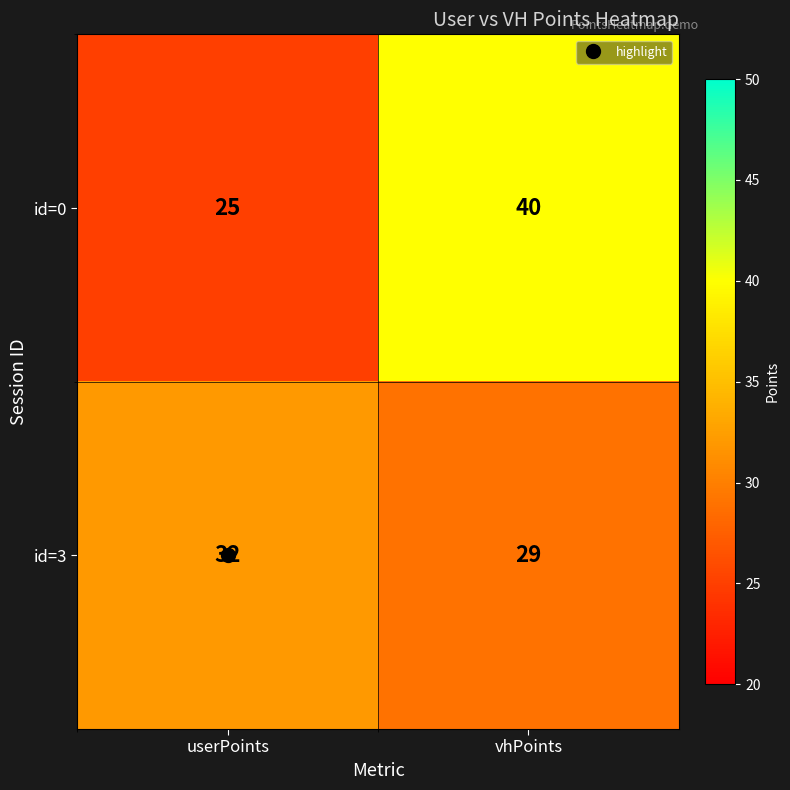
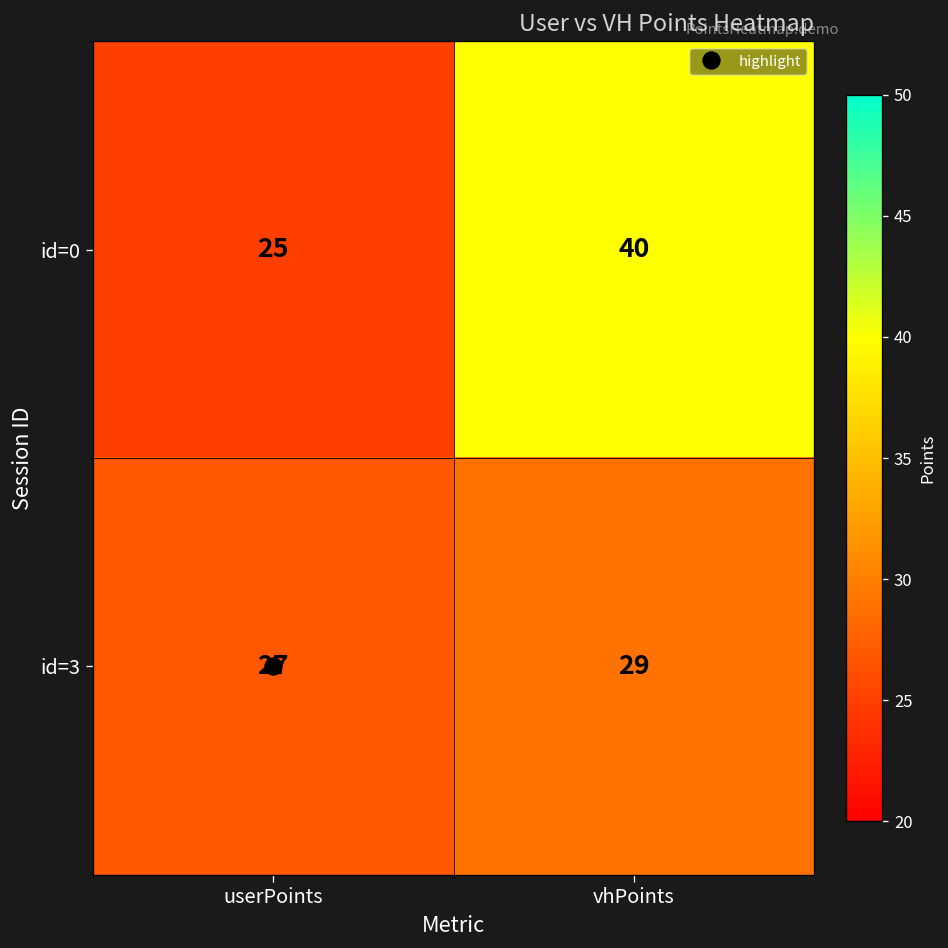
id=3, userPoints: 32 -> 27
